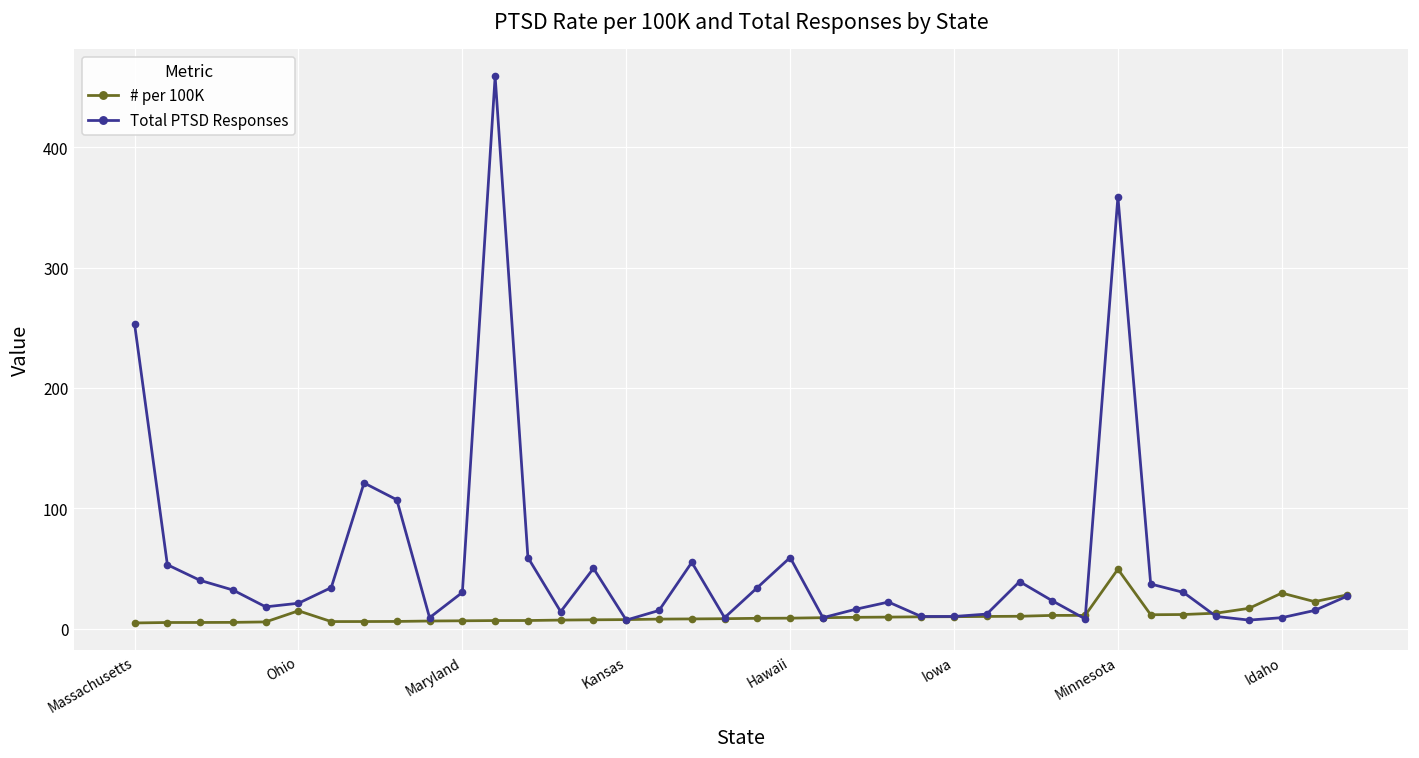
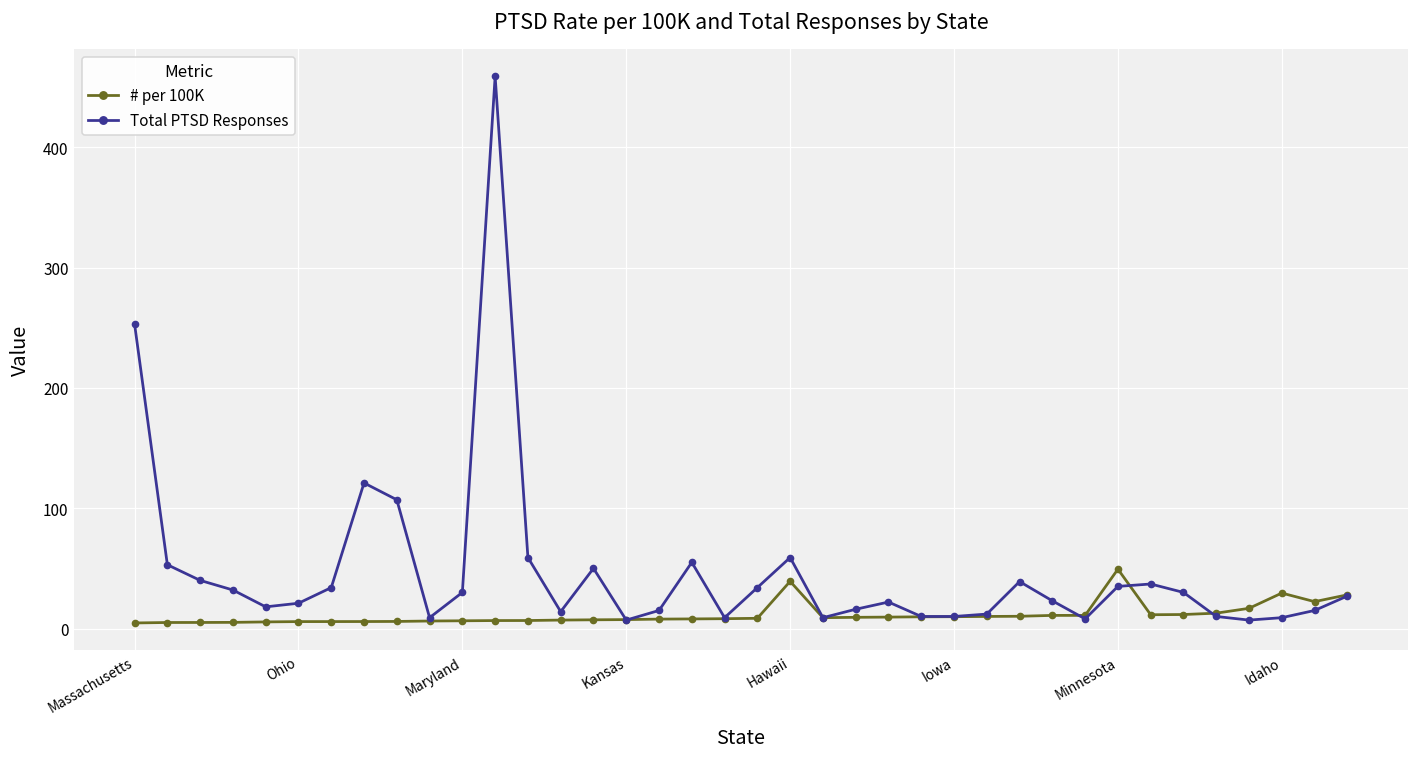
# per 100K, Ohio: 15 -> 6
# per 100K, Hawaii: 9 -> 39
Total PTSD Responses, Minnesota: 359 -> 35
